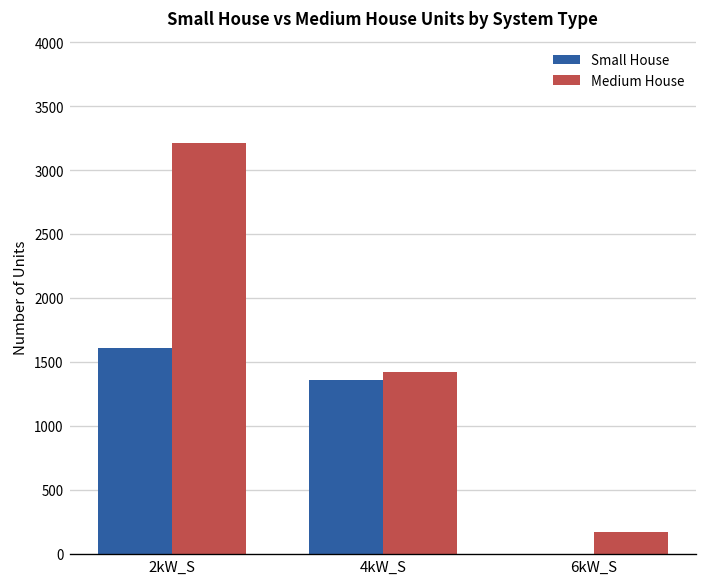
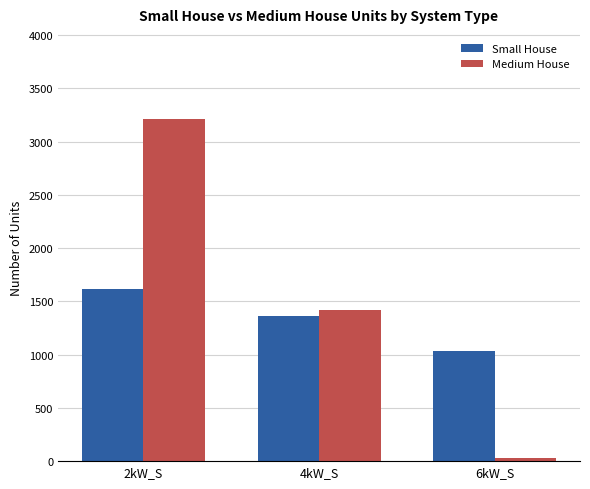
Small House, 6kW_S: 0 -> 1030
Medium House, 6kW_S: 170 -> 30
